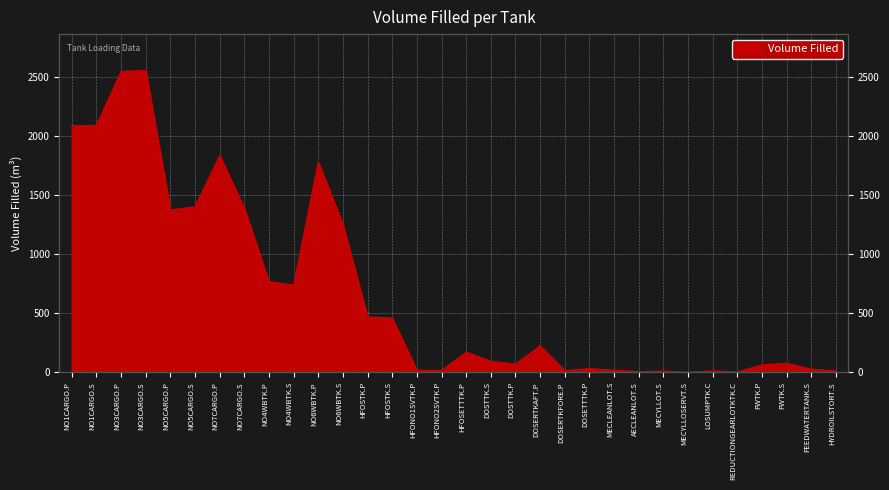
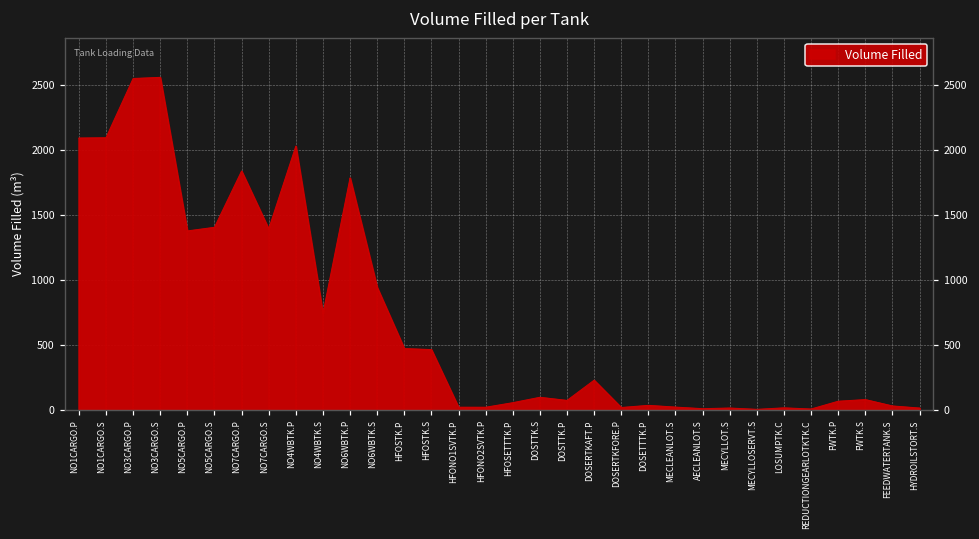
NO4WBTK.P: 770 -> 2030
NO6WBTK.S: 1260 -> 940
HFOSETTTK.P: 170 -> 50
